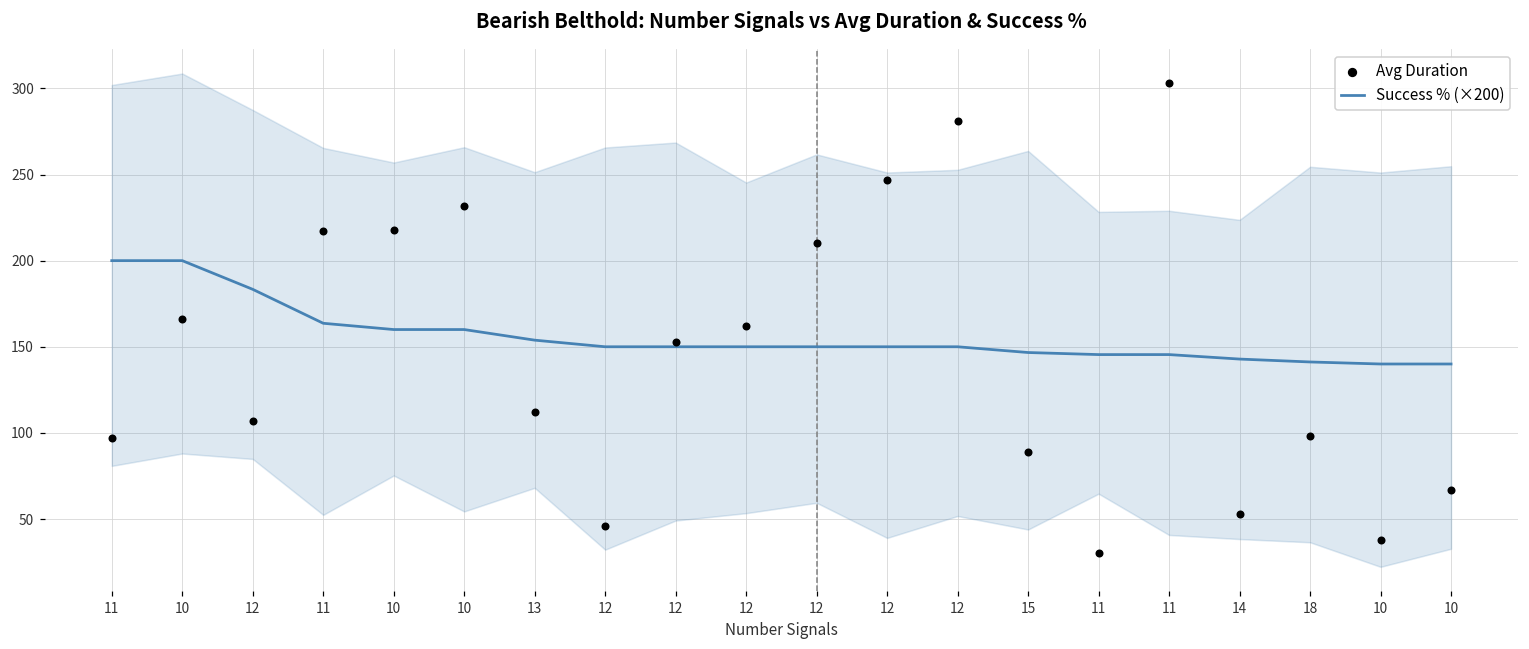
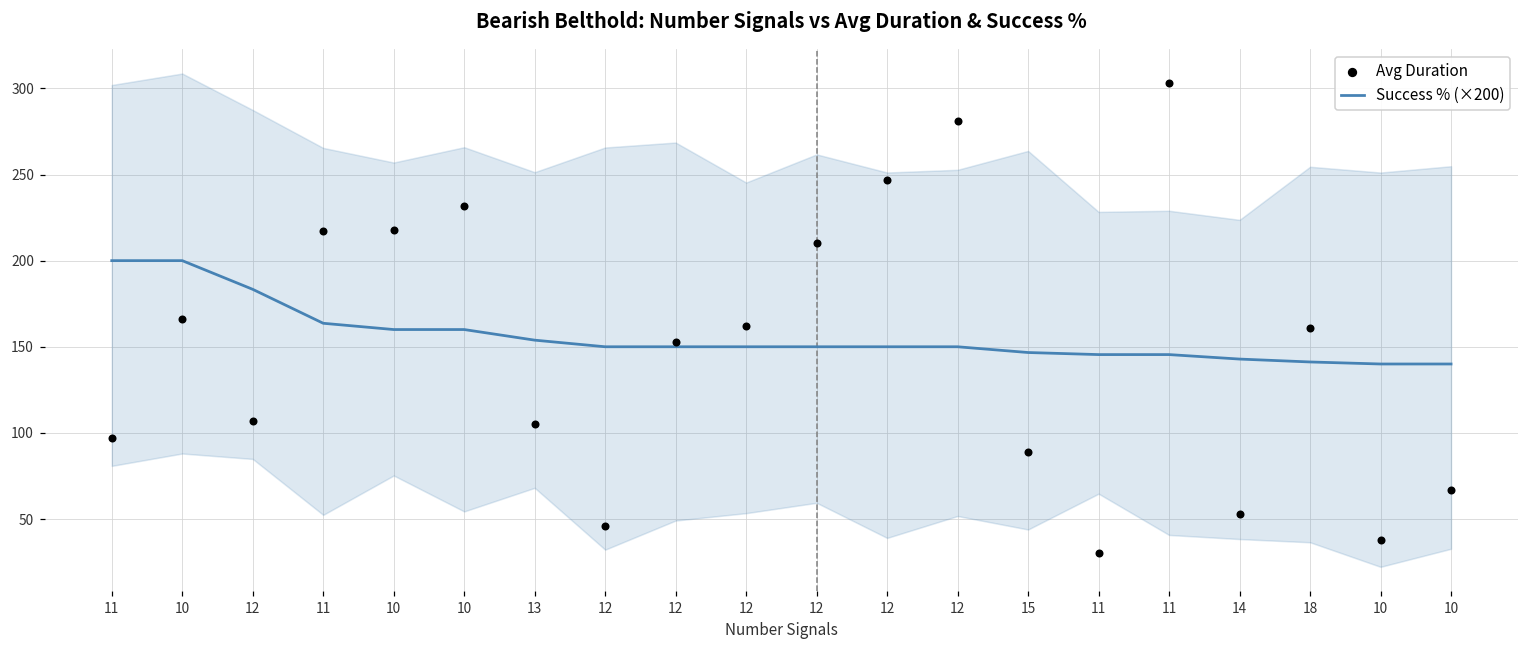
Avg Duration, 13: 112 -> 105
Avg Duration, 18: 98 -> 161
